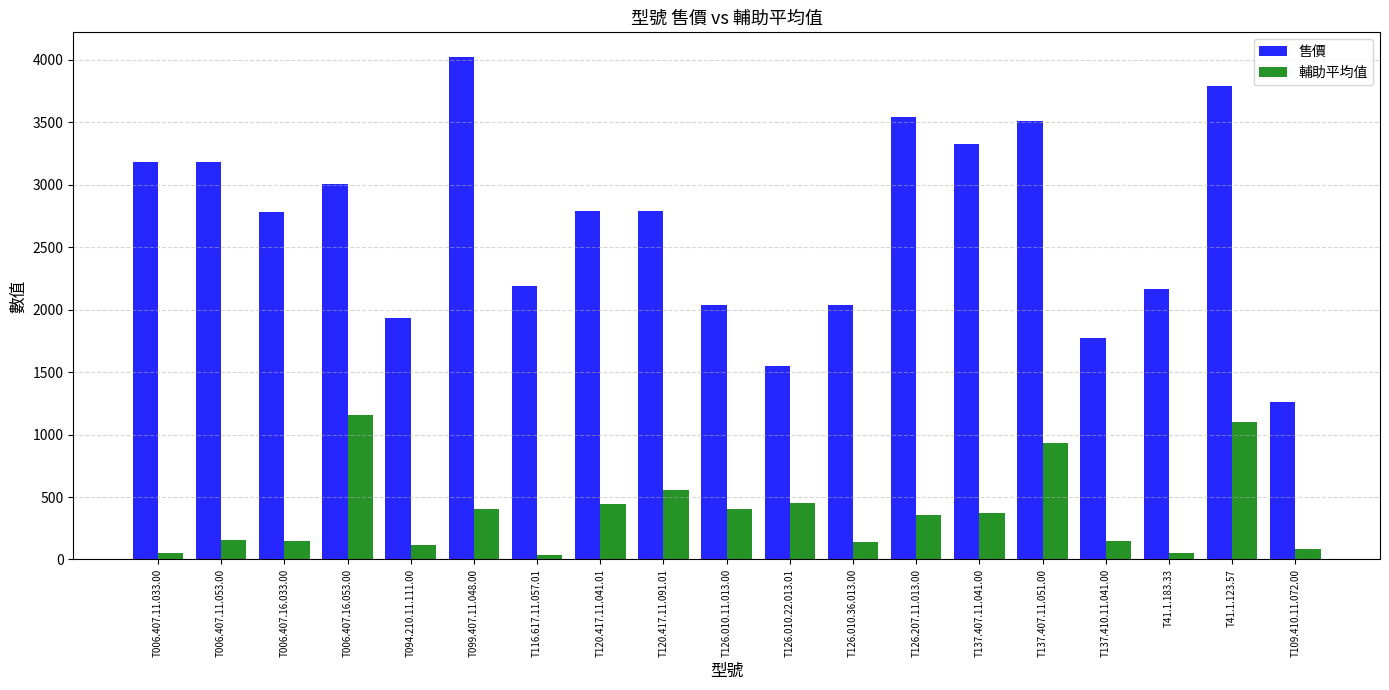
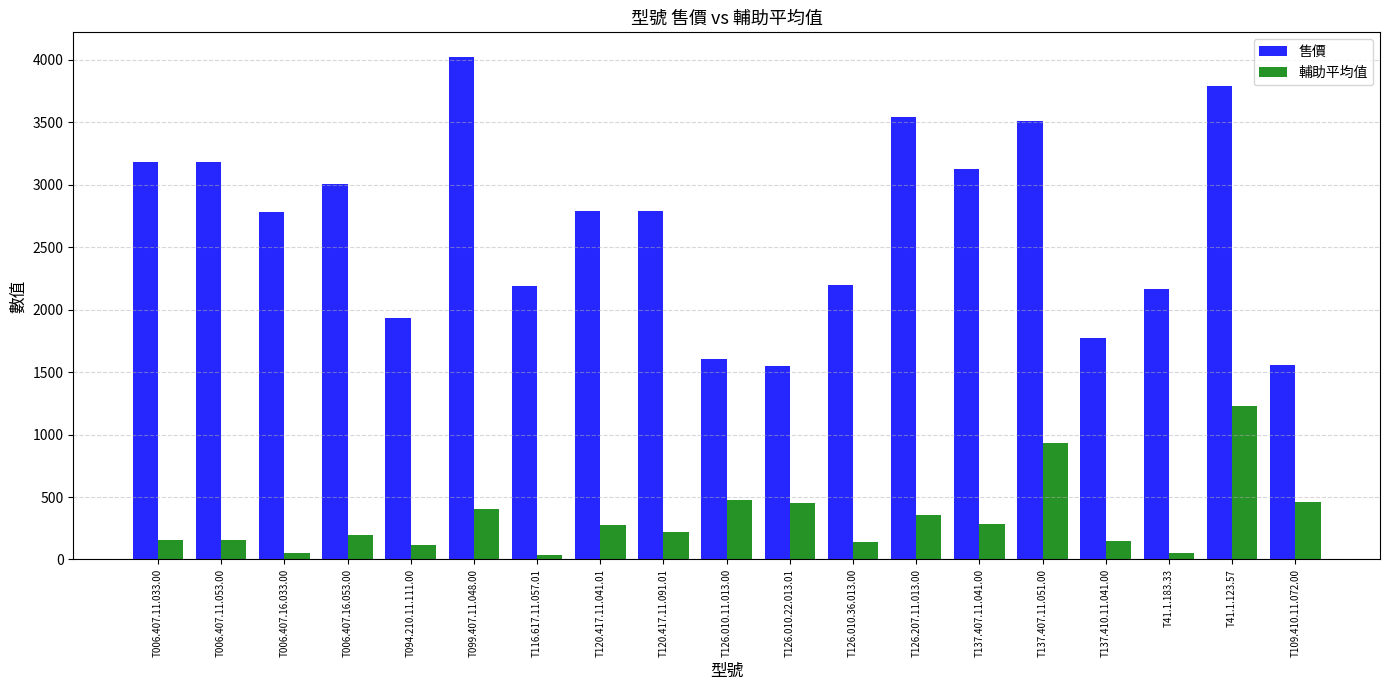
輔助平均值, T006.407.11.033.00: 50 -> 160
輔助平均值, T006.407.16.033.00: 140 -> 50
輔助平均值, T006.407.16.053.00: 1160 -> 190
輔助平均值, T120.417.11.041.01: 440 -> 280
輔助平均值, T120.417.11.091.01: 560 -> 220
售價, T126.010.11.013.00: 2040 -> 1610
輔助平均值, T126.010.11.013.00: 410 -> 480
售價, T126.010.36.013.00: 2040 -> 2200
售價, T137.407.11.041.00: 3330 -> 3120
輔助平均值, T137.407.11.041.00: 370 -> 290
輔助平均值, T41.1.123.57: 1100 -> 1230
售價, T109.410.11.072.00: 1260 -> 1560
輔助平均值, T109.410.11.072.00: 80 -> 460
